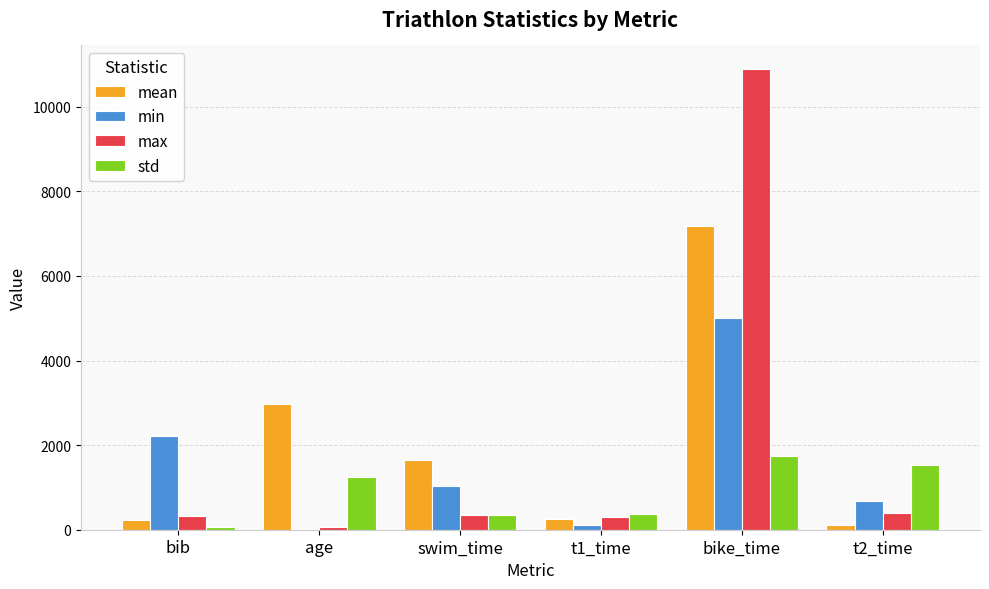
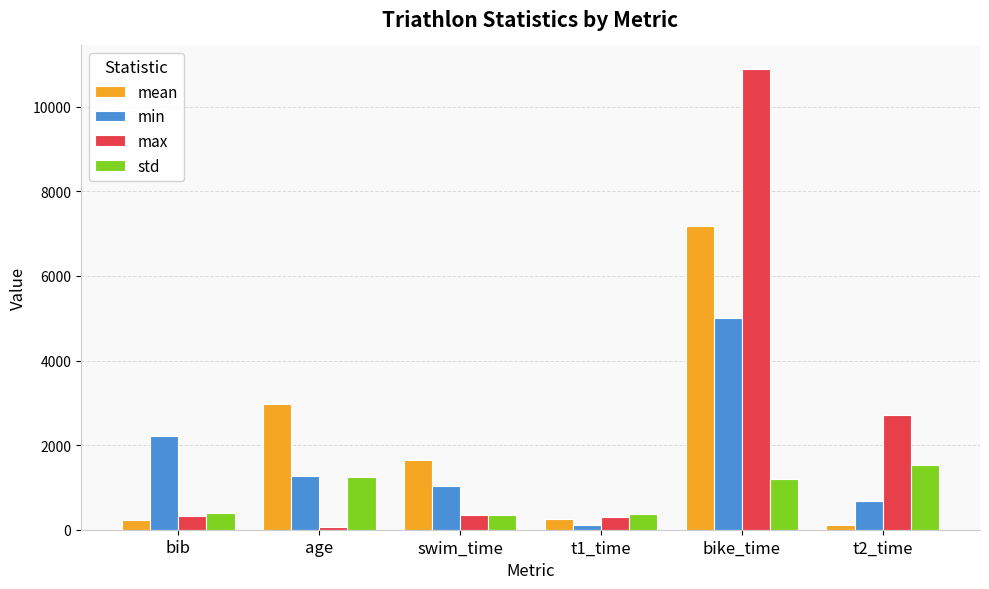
std, bib: 100 -> 400
min, age: 0 -> 1300
std, bike_time: 1700 -> 1200
max, t2_time: 400 -> 2700
